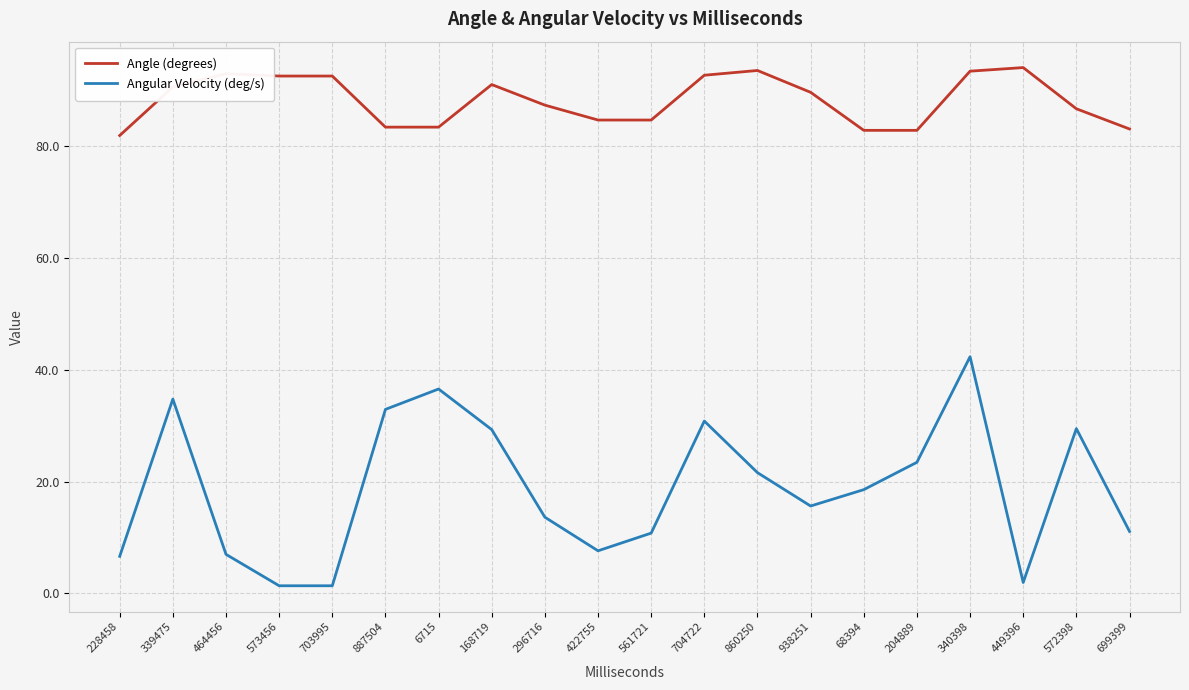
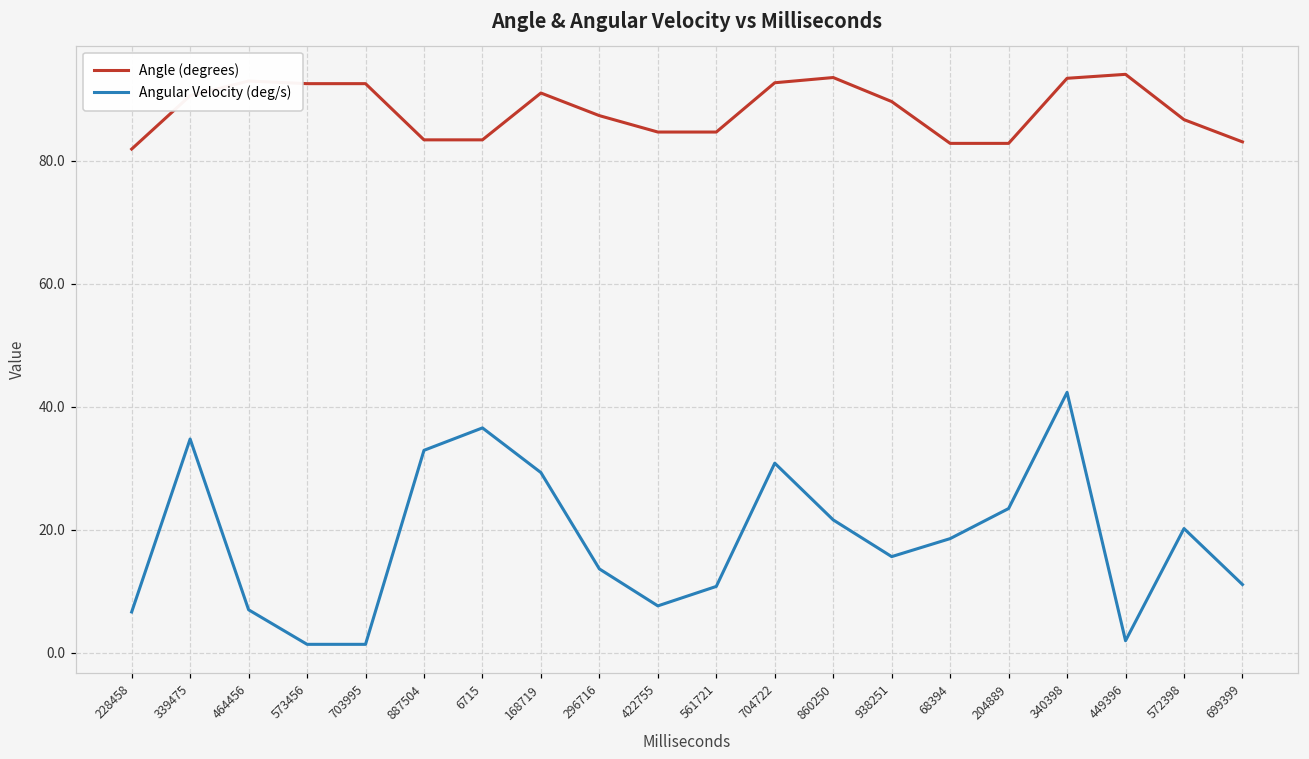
Angular Velocity (deg/s), 572398: 29 -> 20
